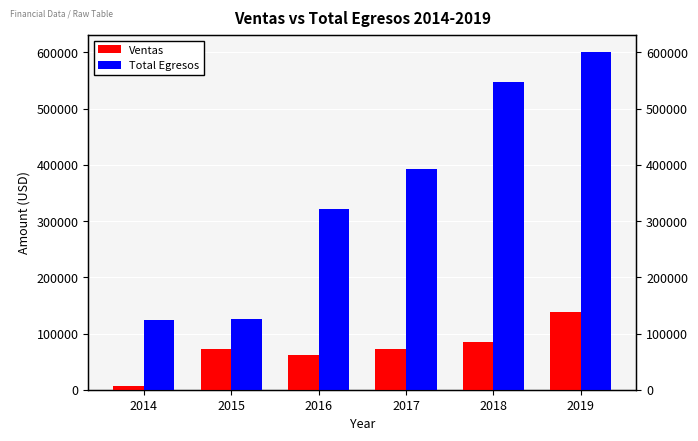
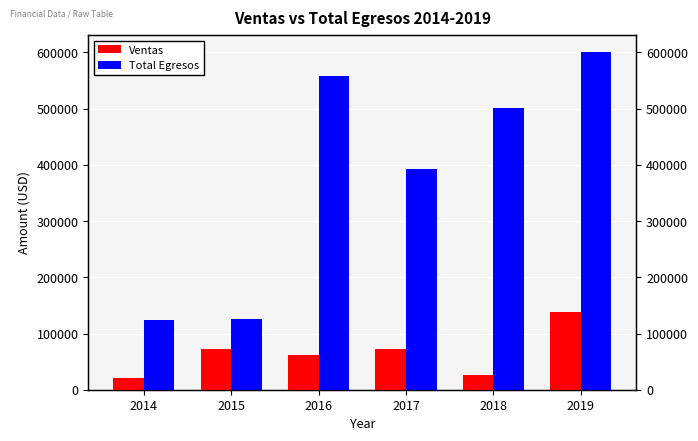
Ventas, 2014: 10000 -> 20000
Total Egresos, 2016: 320000 -> 560000
Ventas, 2018: 80000 -> 30000
Total Egresos, 2018: 550000 -> 500000
